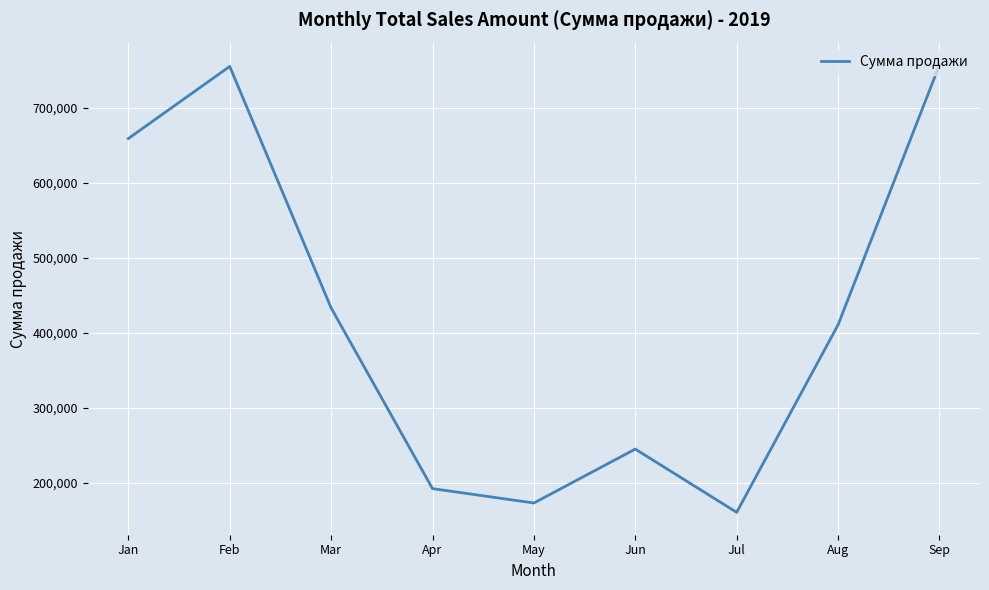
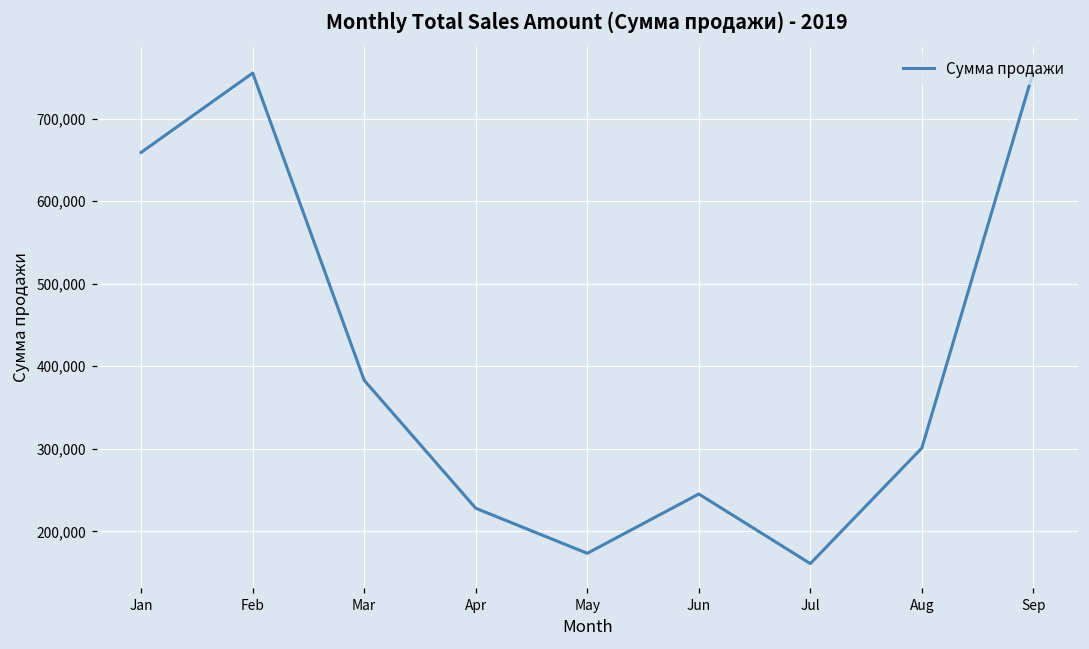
Mar: 430,000 -> 380,000
Apr: 190,000 -> 230,000
Aug: 410,000 -> 300,000
